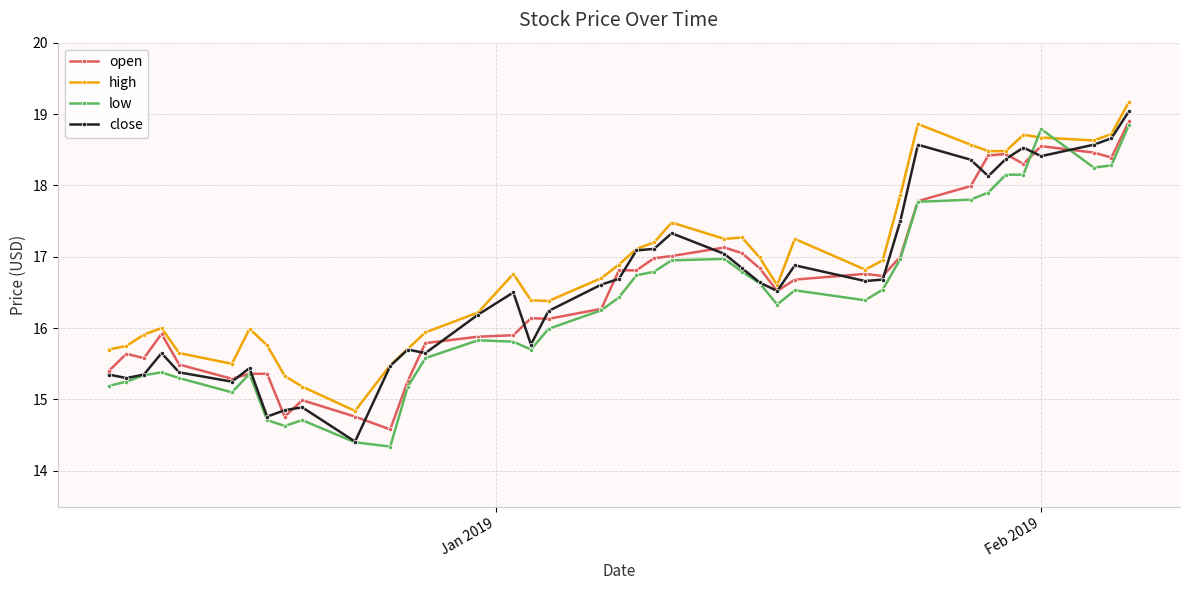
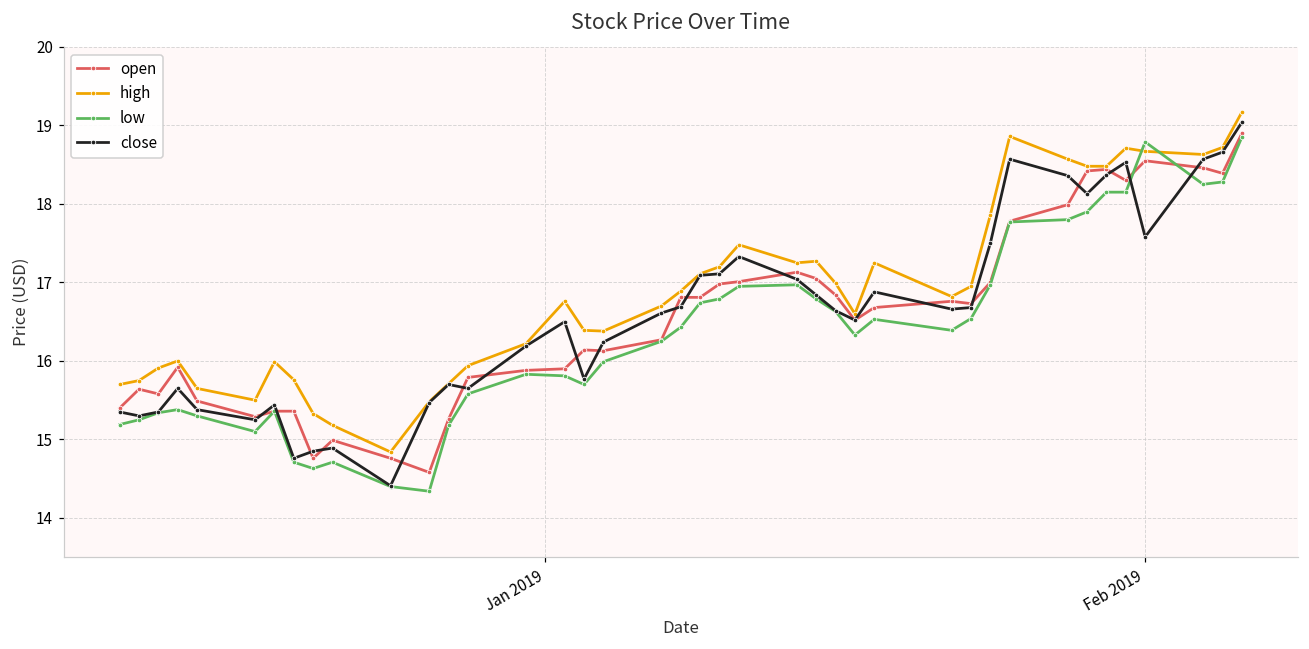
close, Feb 2019: 18.4 -> 17.6
